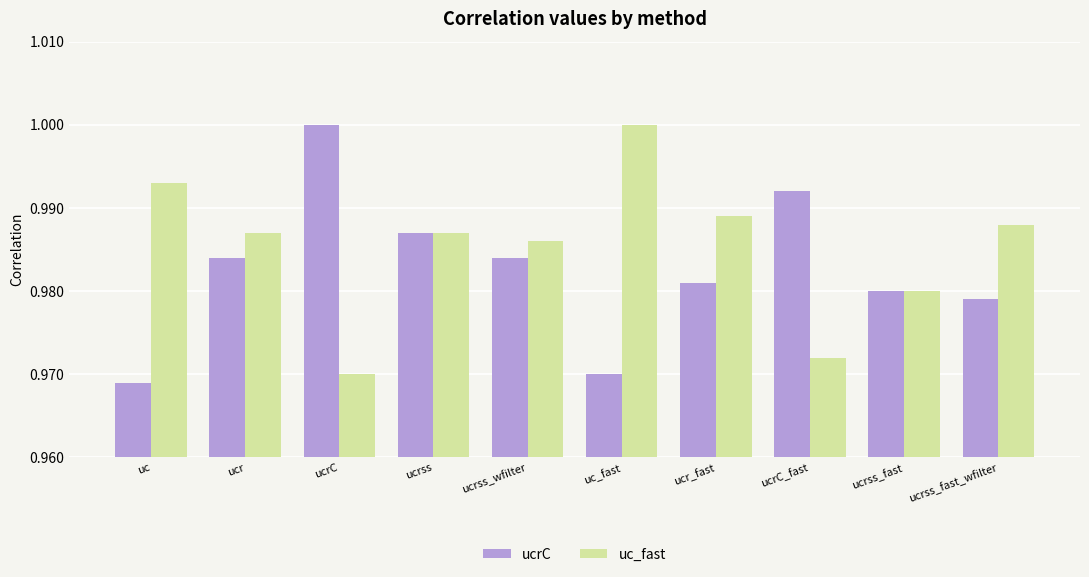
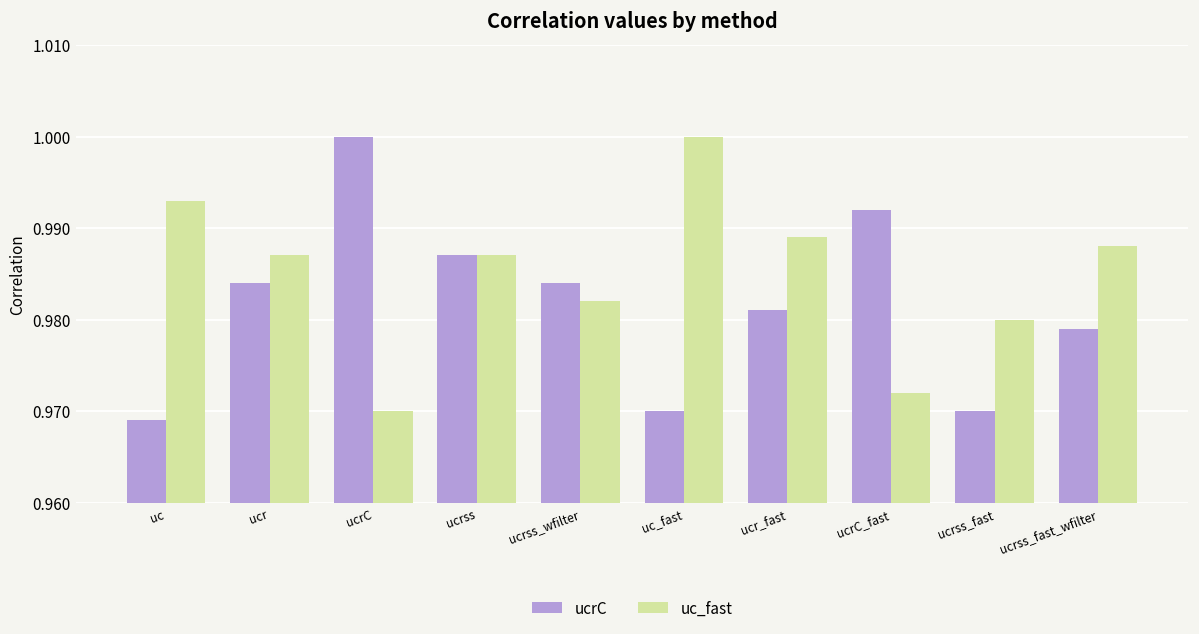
uc_fast, ucrss_wfilter: 0.986 -> 0.982
ucrC, ucrss_fast: 0.98 -> 0.97
